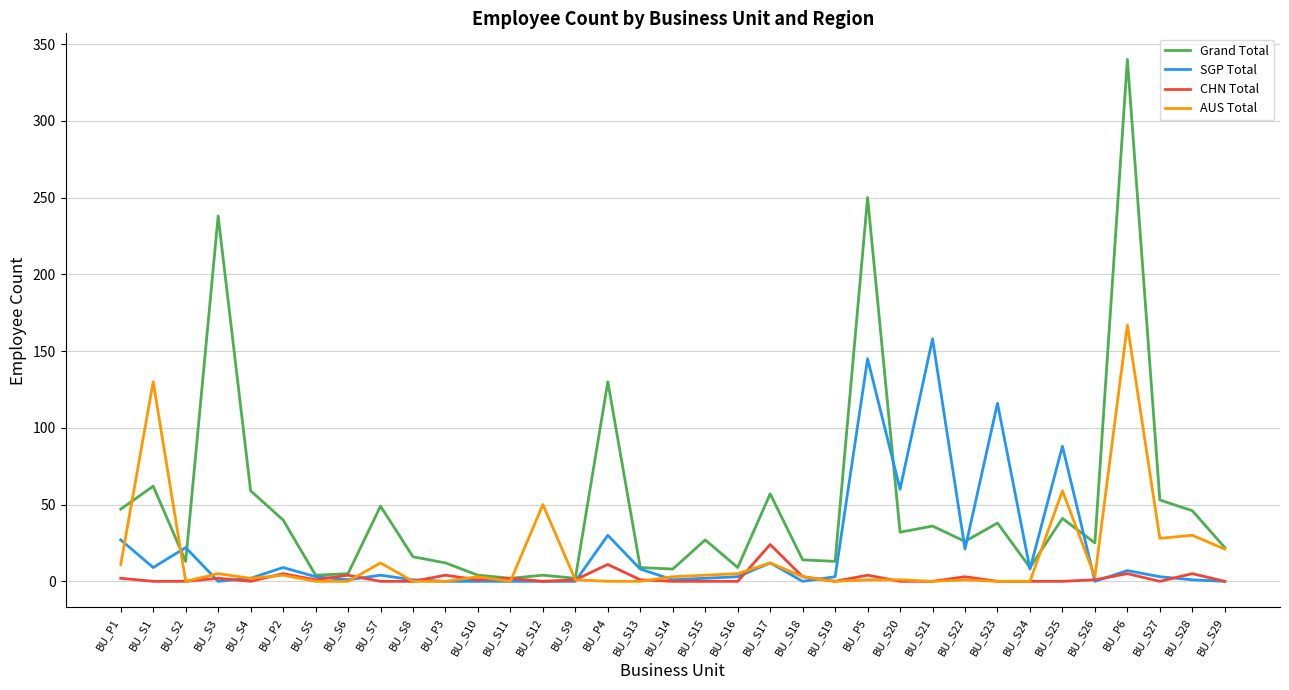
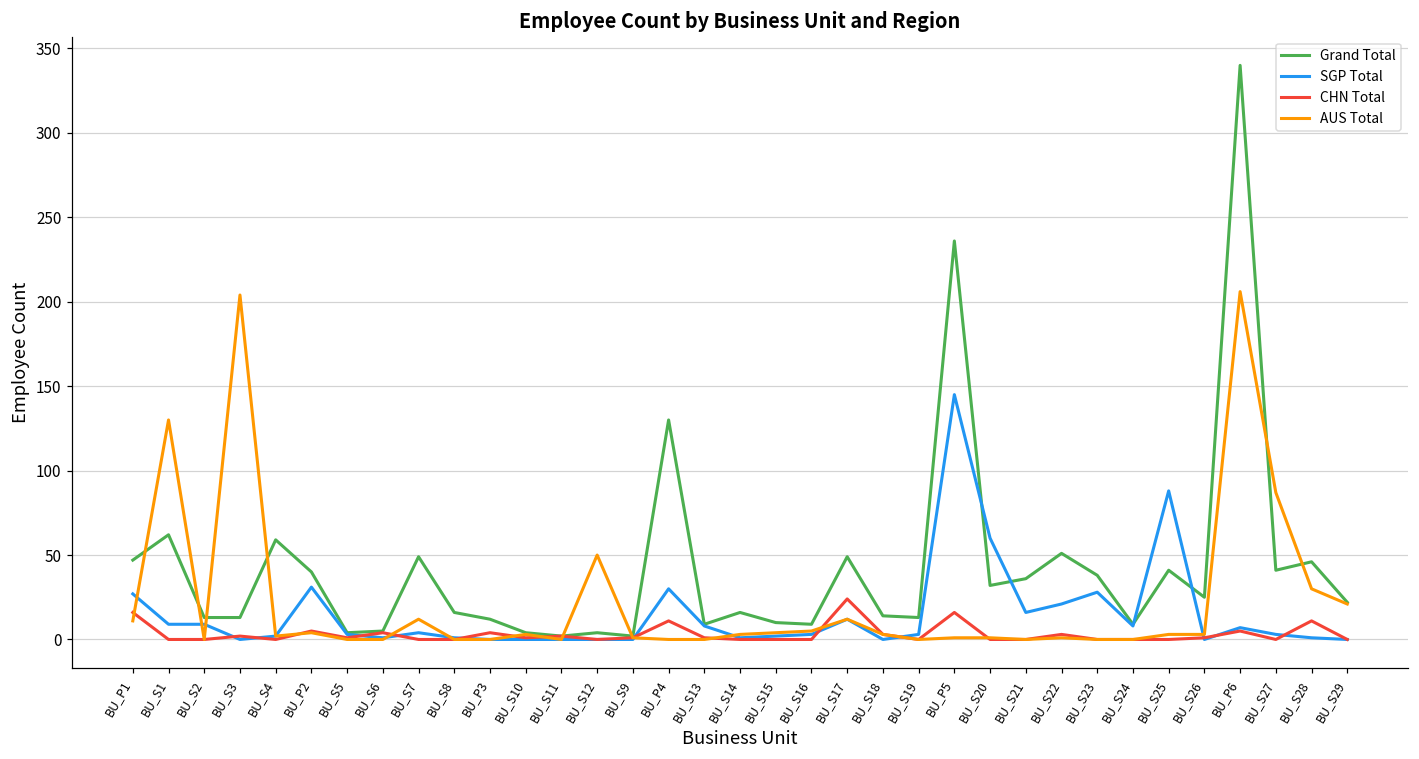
CHN Total, BU_P1: 2 -> 16
SGP Total, BU_S2: 22 -> 9
Grand Total, BU_S3: 238 -> 13
AUS Total, BU_S3: 5 -> 204
SGP Total, BU_P2: 9 -> 31
Grand Total, BU_S14: 8 -> 16
Grand Total, BU_S15: 27 -> 10
Grand Total, BU_S17: 57 -> 49
Grand Total, BU_P5: 250 -> 236
CHN Total, BU_P5: 4 -> 16
SGP Total, BU_S21: 158 -> 16
Grand Total, BU_S22: 26 -> 51
SGP Total, BU_S23: 116 -> 28
AUS Total, BU_S25: 59 -> 3
AUS Total, BU_P6: 167 -> 206
Grand Total, BU_S27: 53 -> 41
AUS Total, BU_S27: 28 -> 87
CHN Total, BU_S28: 5 -> 11
